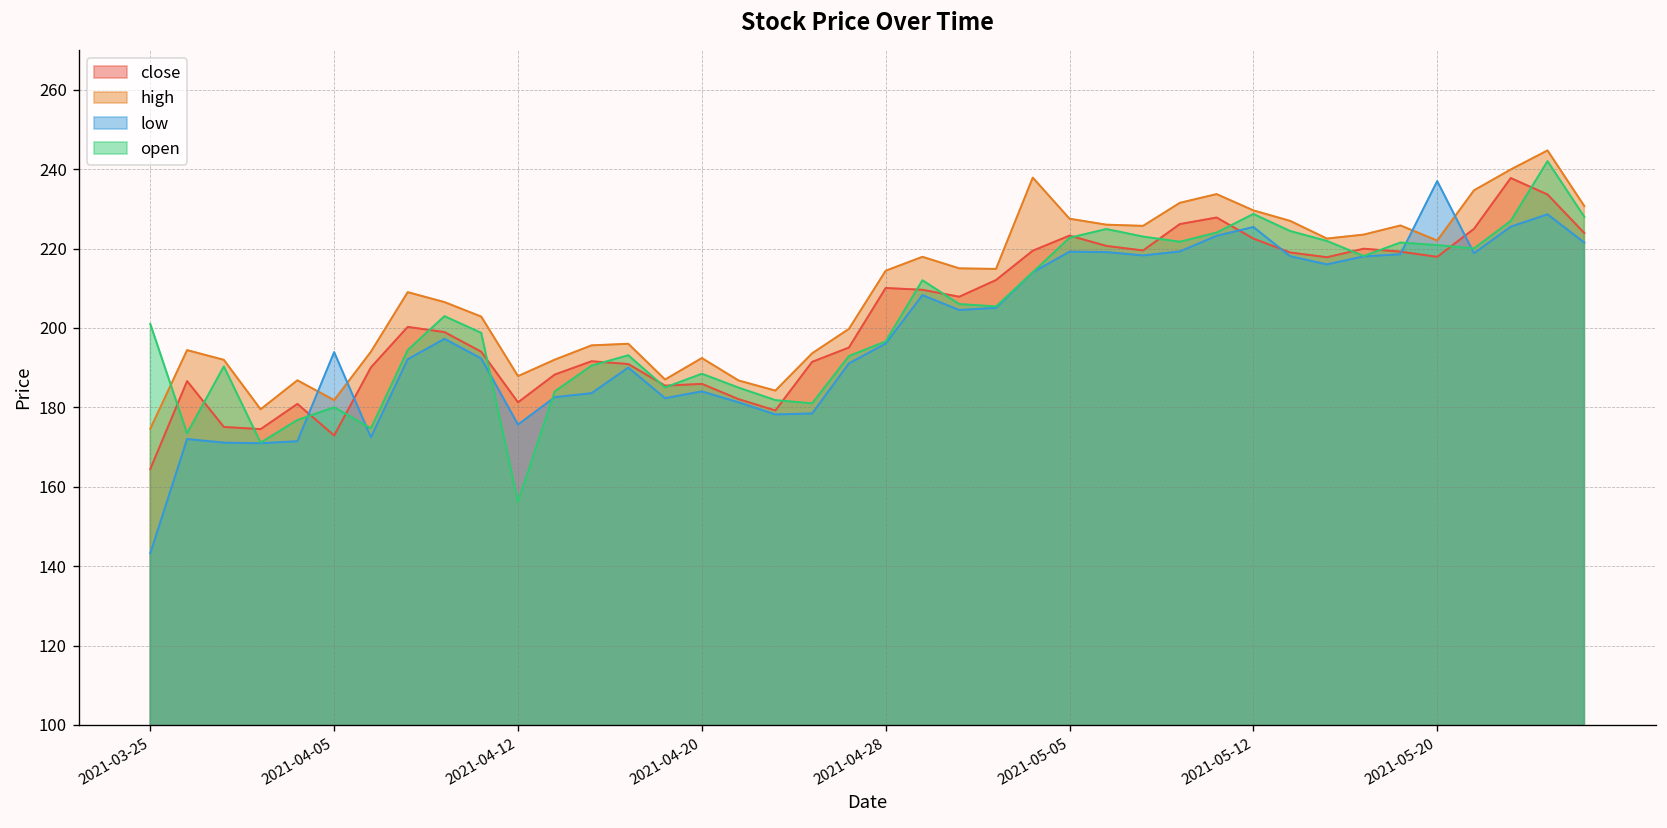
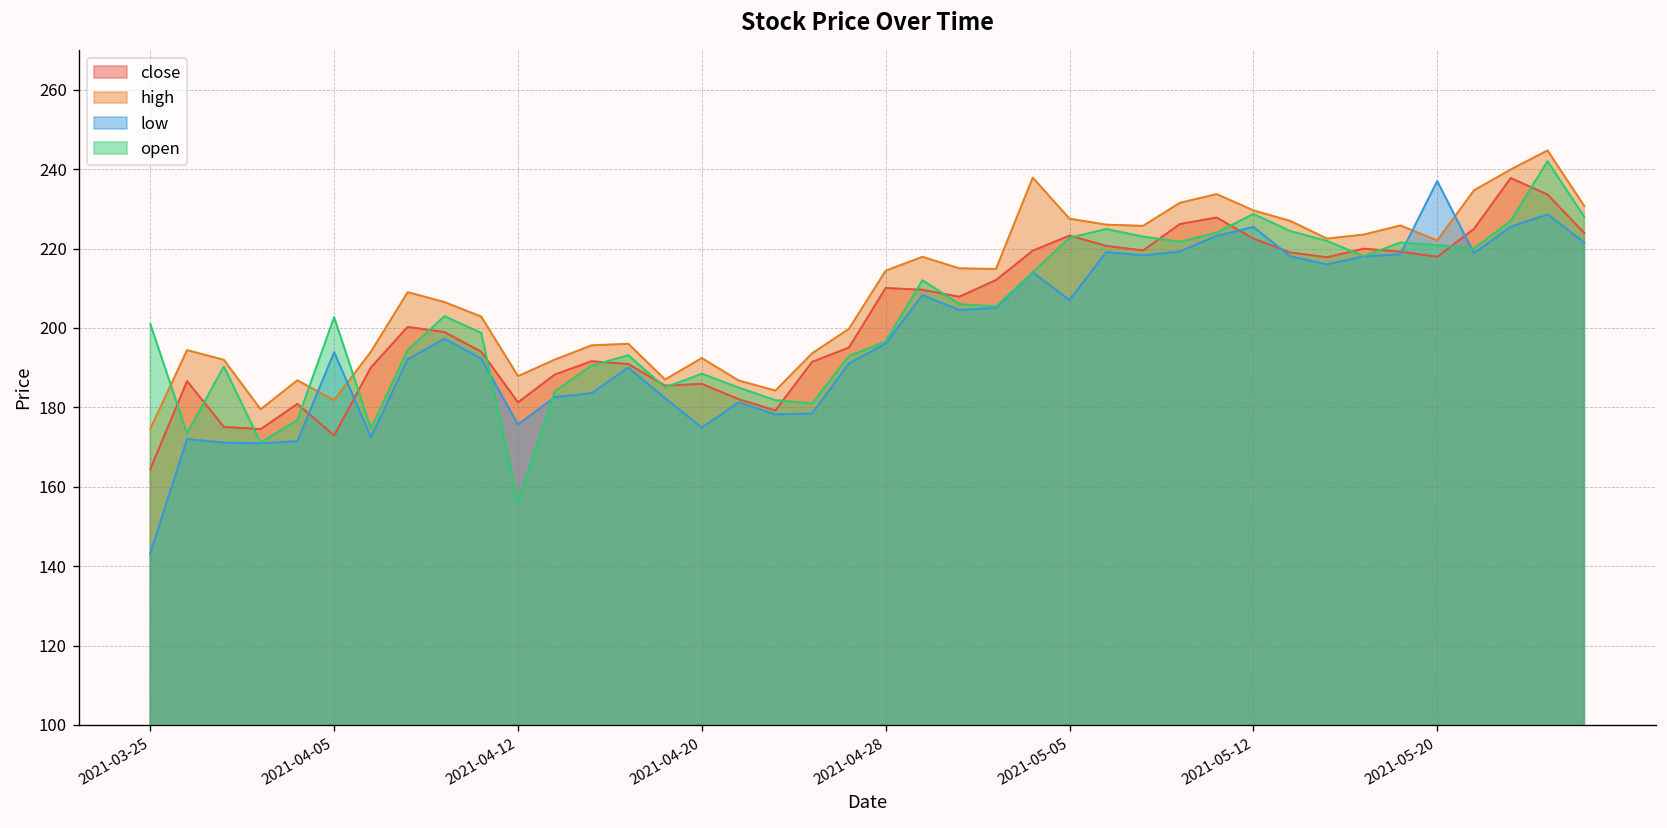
open, 2021-04-05: 180 -> 203
low, 2021-04-20: 184 -> 175
low, 2021-05-05: 219 -> 207
